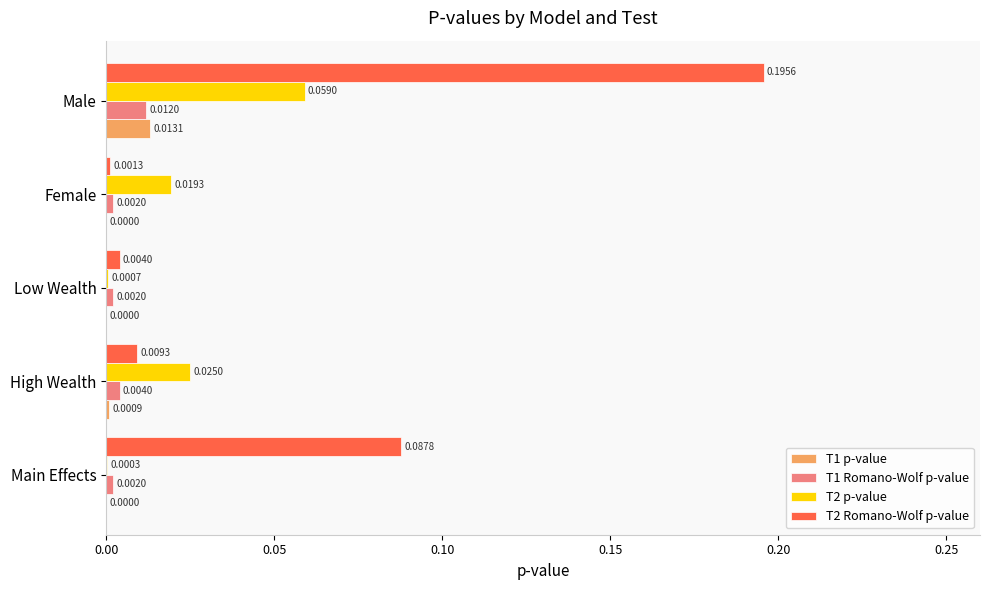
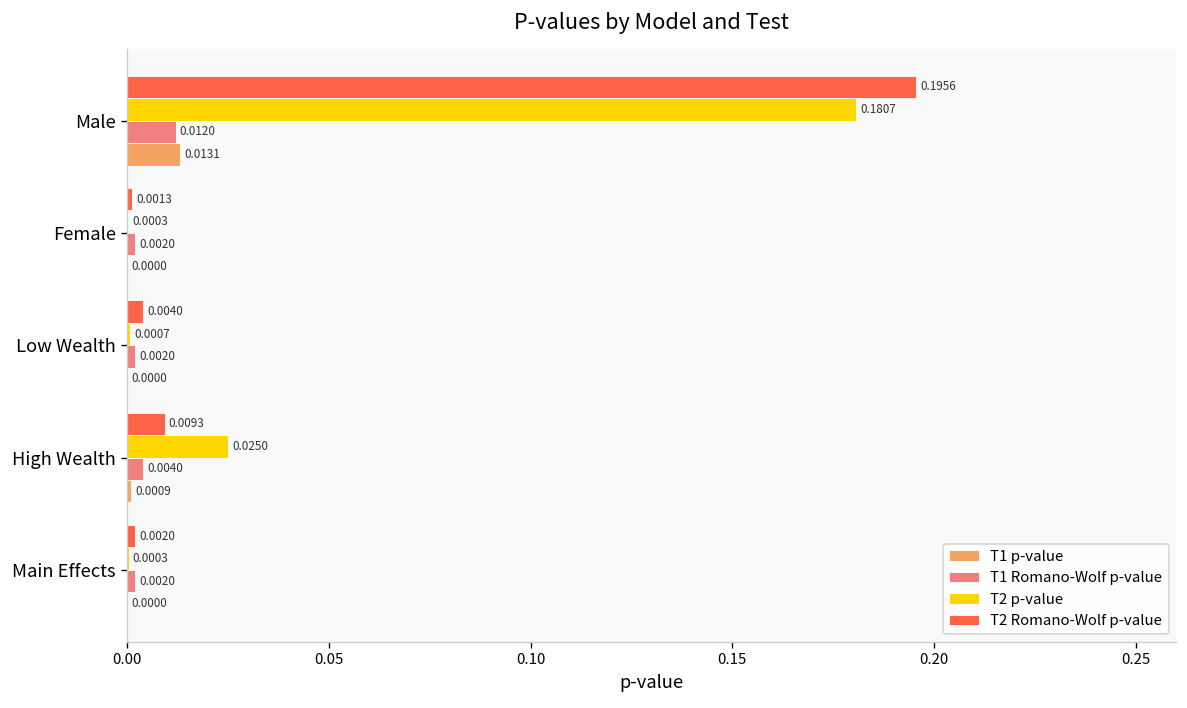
T2 p-value, Male: 0.0590 -> 0.1807
T2 p-value, Female: 0.0193 -> 0.0003
T2 Romano-Wolf p-value, Main Effects: 0.0878 -> 0.0020
